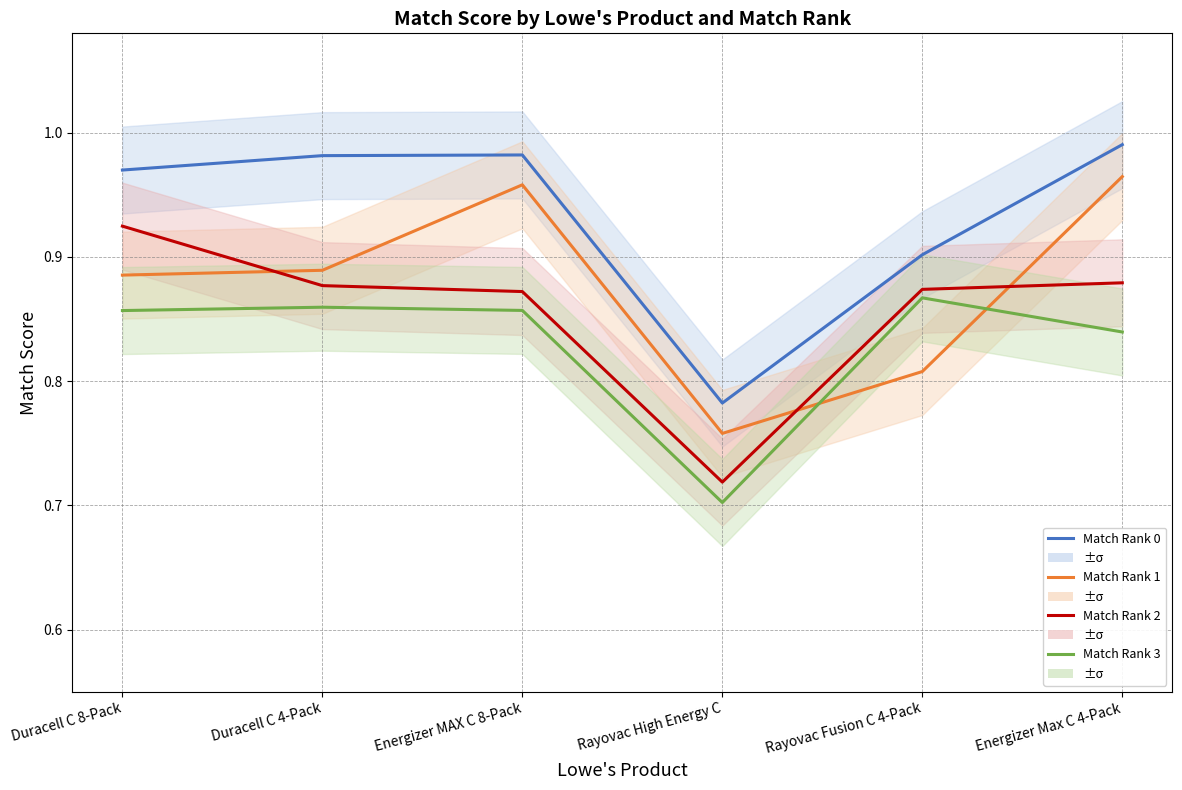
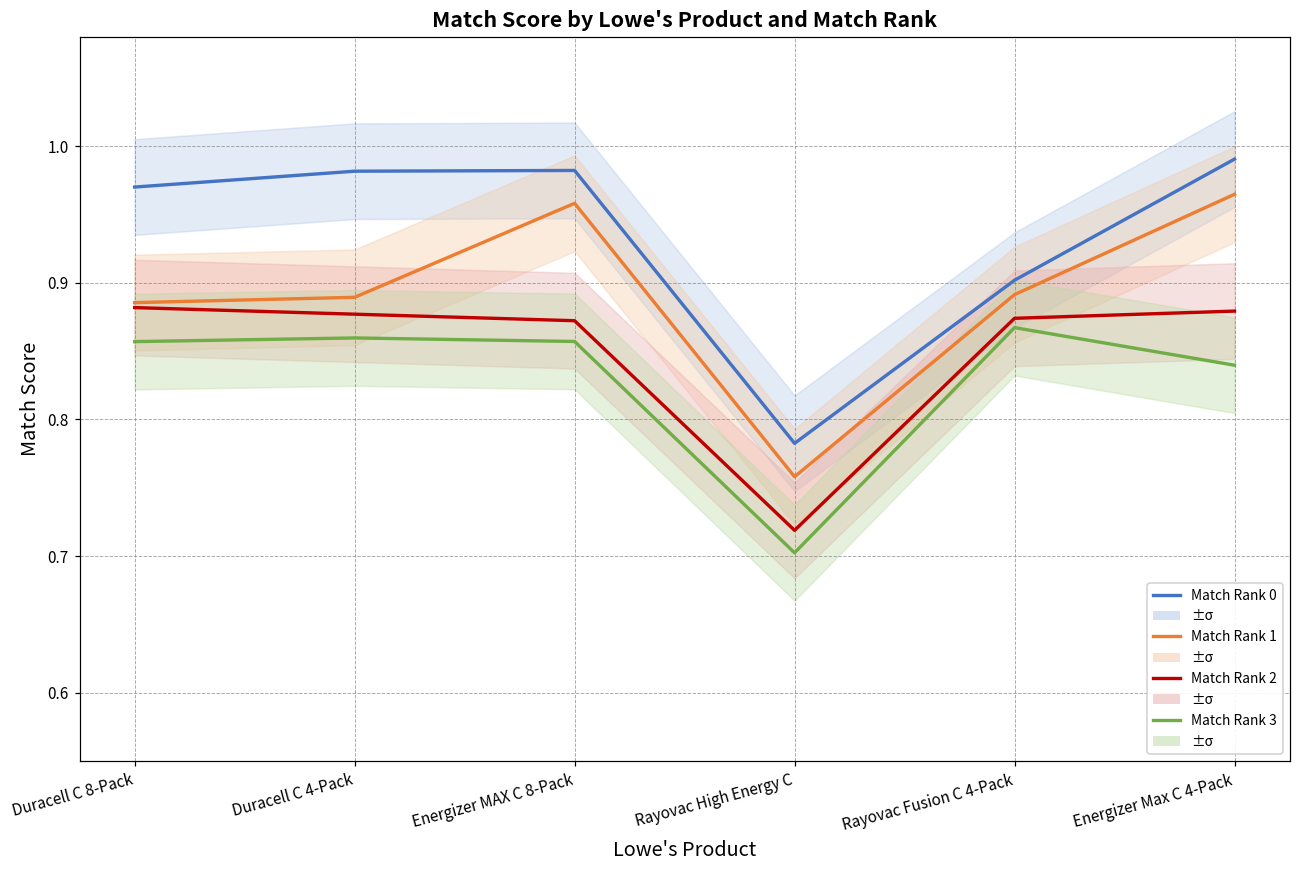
Match Rank 2, Duracell C 8-Pack: 0.925 -> 0.882
Match Rank 1, Rayovac Fusion C 4-Pack: 0.808 -> 0.891
